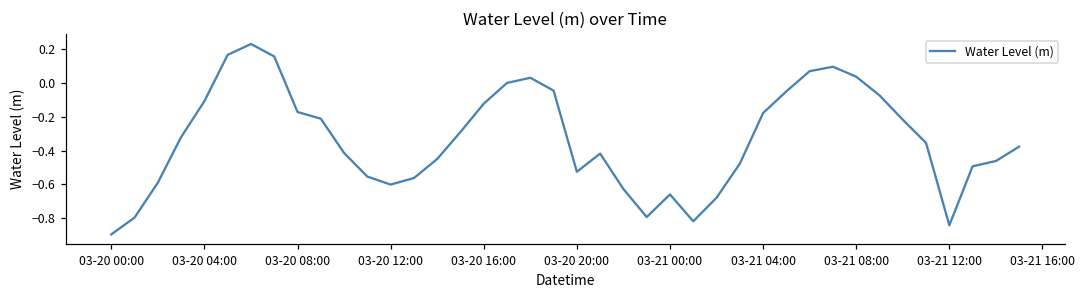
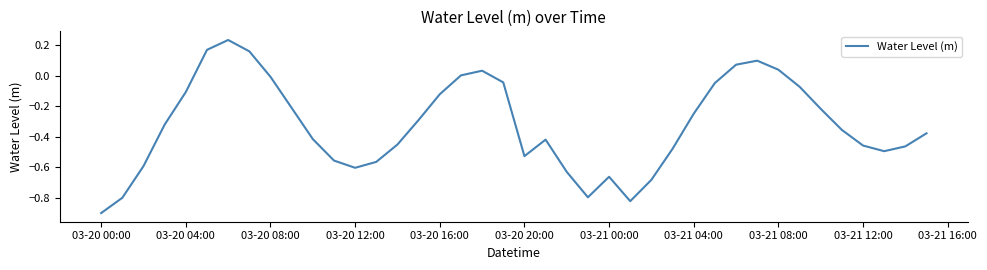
03-20 08:00: -0.17 -> -0.01
03-21 04:00: -0.18 -> -0.25
03-21 12:00: -0.84 -> -0.46
